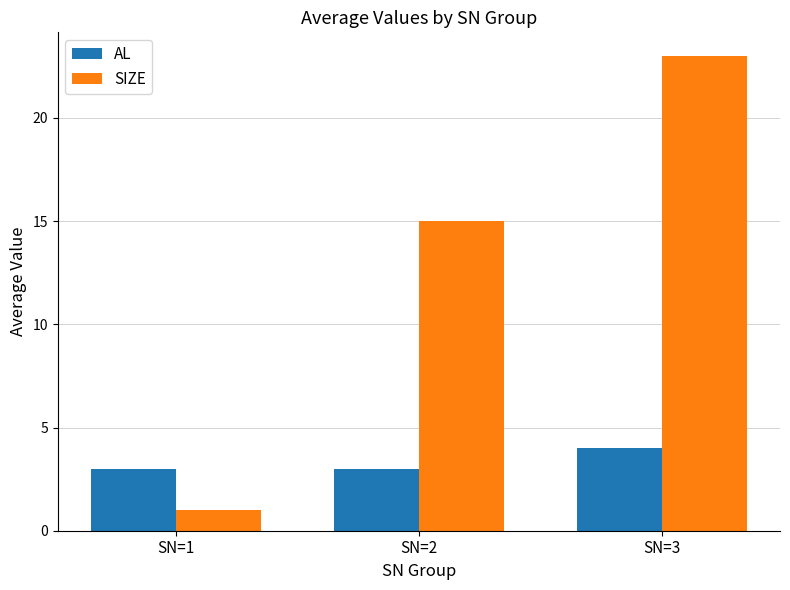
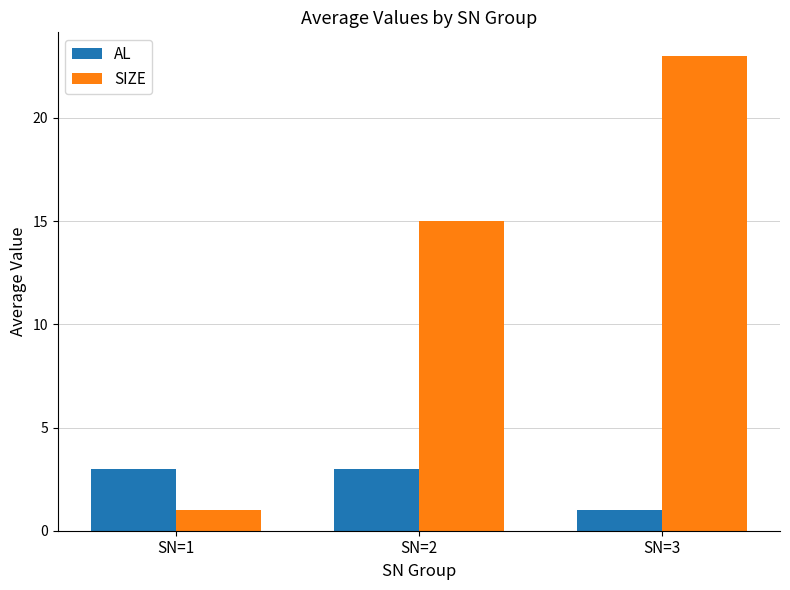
AL, SN=3: 4 -> 1
